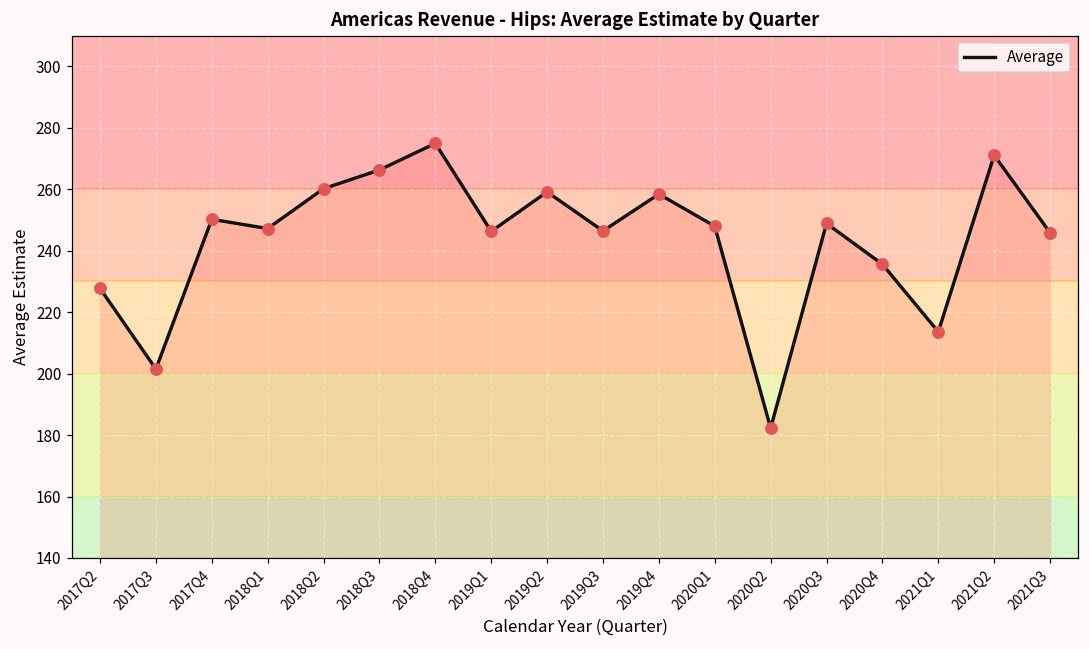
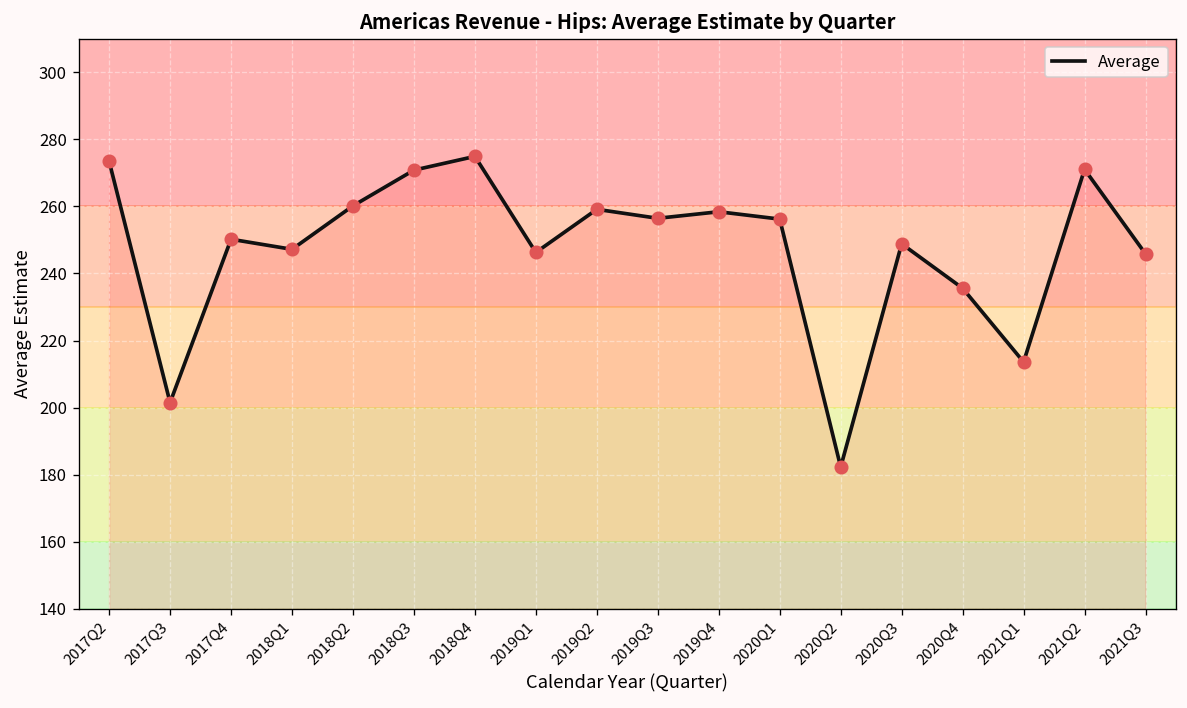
2017Q2: 228 -> 273
2018Q3: 266 -> 271
2019Q3: 246 -> 256
2020Q1: 248 -> 256
